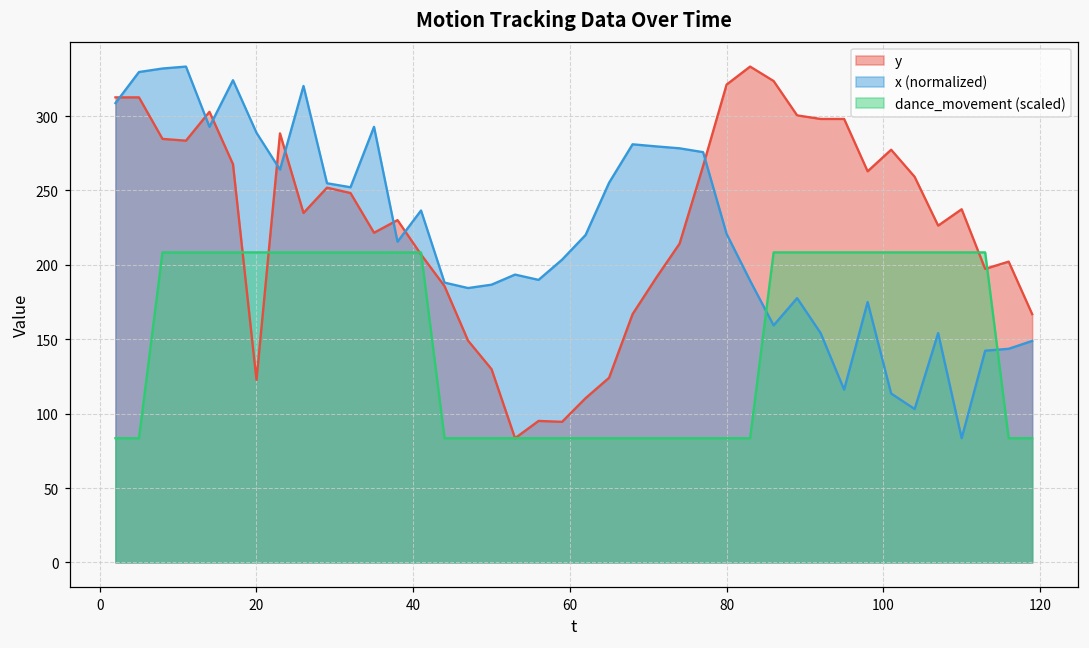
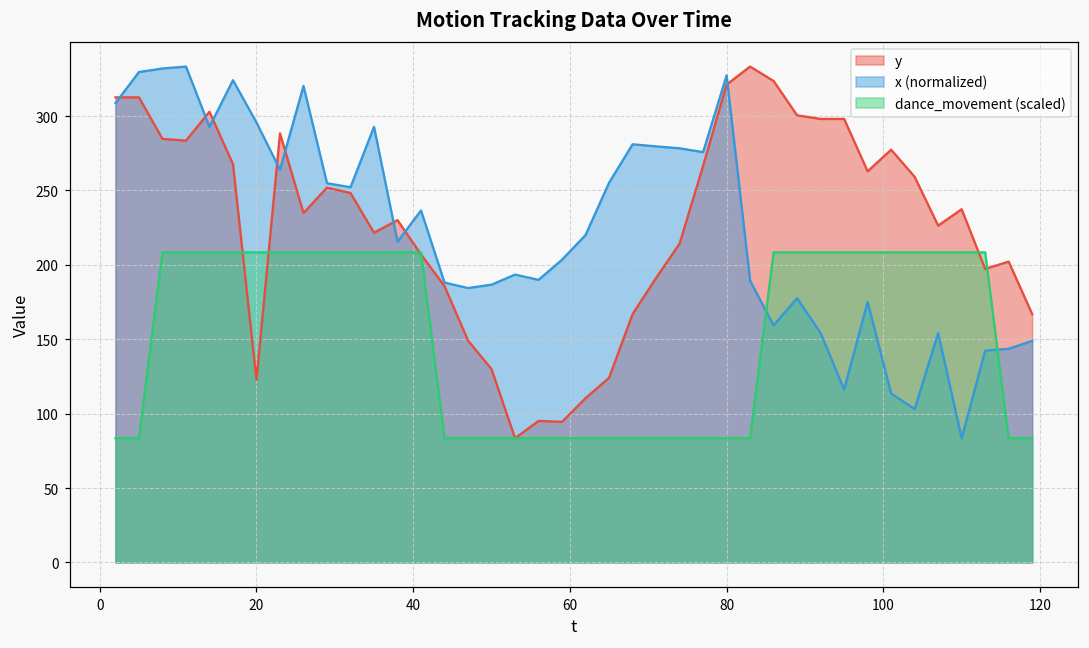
x (normalized), 20: 289 -> 296
x (normalized), 80: 221 -> 327
